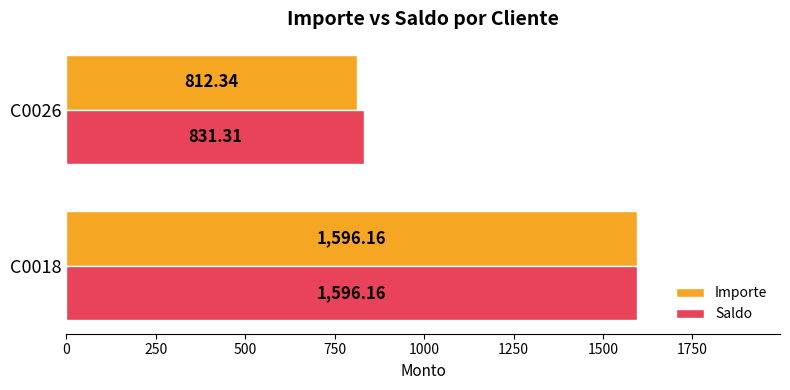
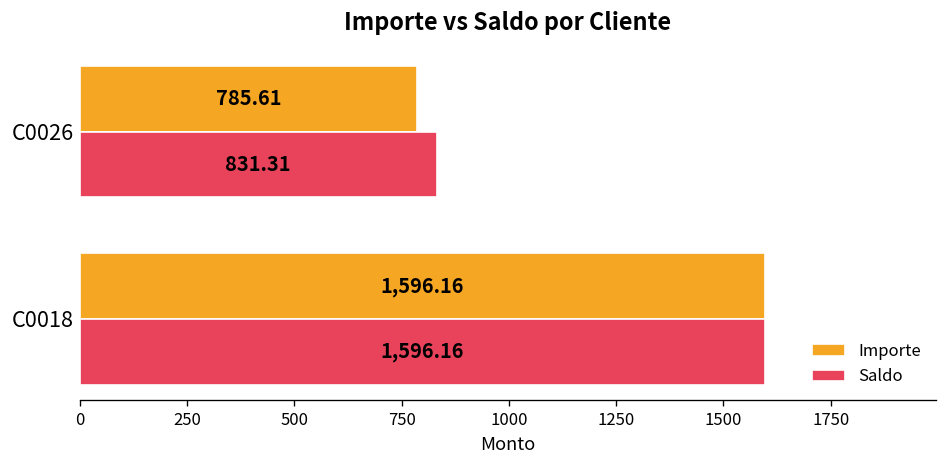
Importe, C0026: 812.34 -> 785.61
